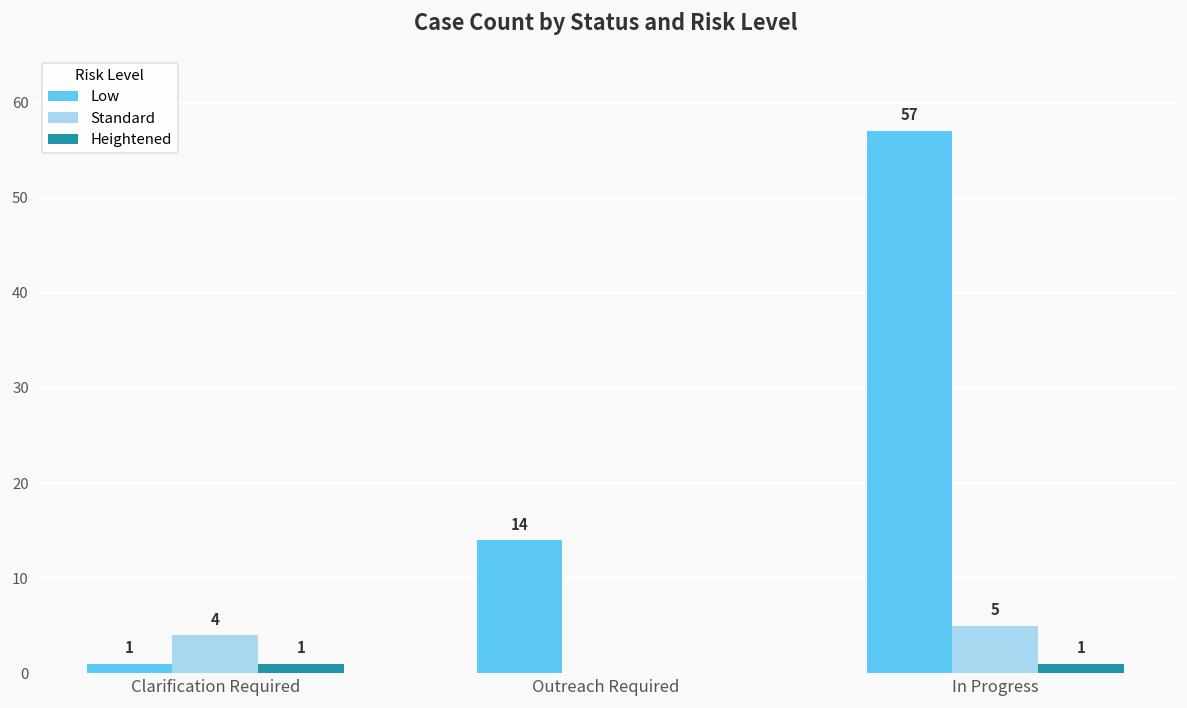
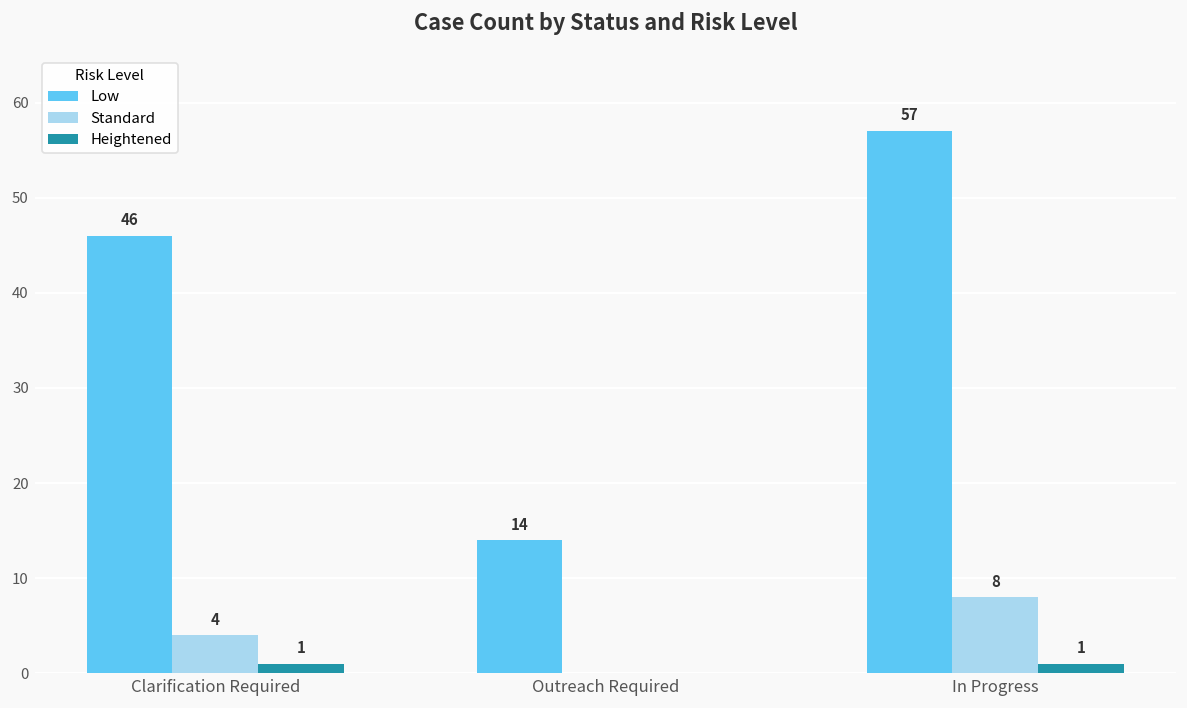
Low, Clarification Required: 1 -> 46
Standard, In Progress: 5 -> 8
